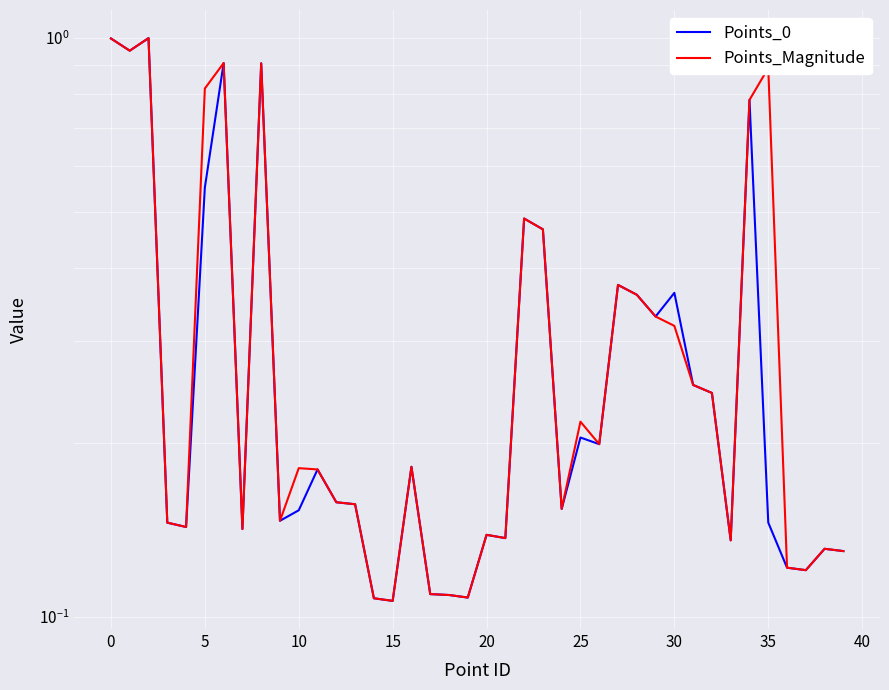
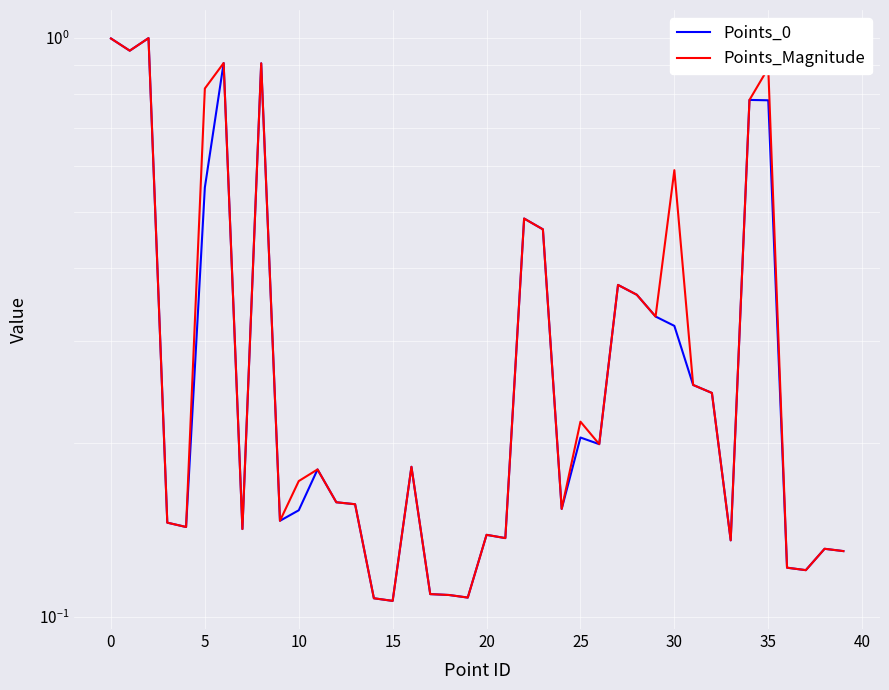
Points_Magnitude, 10: 0.181 -> 0.172
Points_0, 30: 0.36 -> 0.32
Points_Magnitude, 30: 0.32 -> 0.59
Points_0, 35: 0.145 -> 0.78
